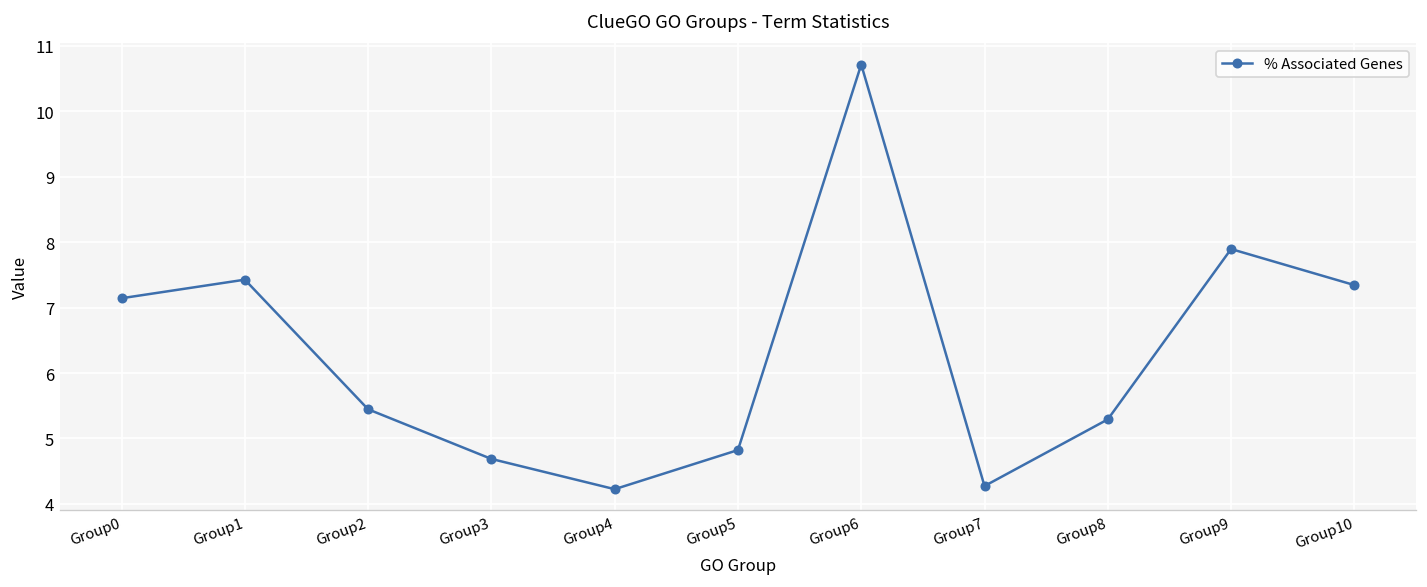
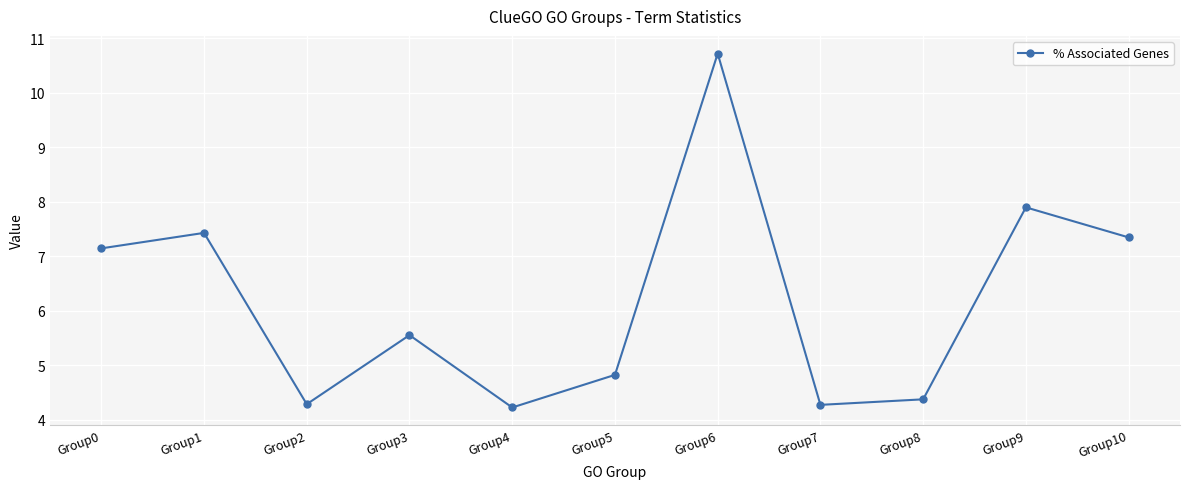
Group2: 5.4 -> 4.3
Group3: 4.7 -> 5.6
Group8: 5.3 -> 4.4
